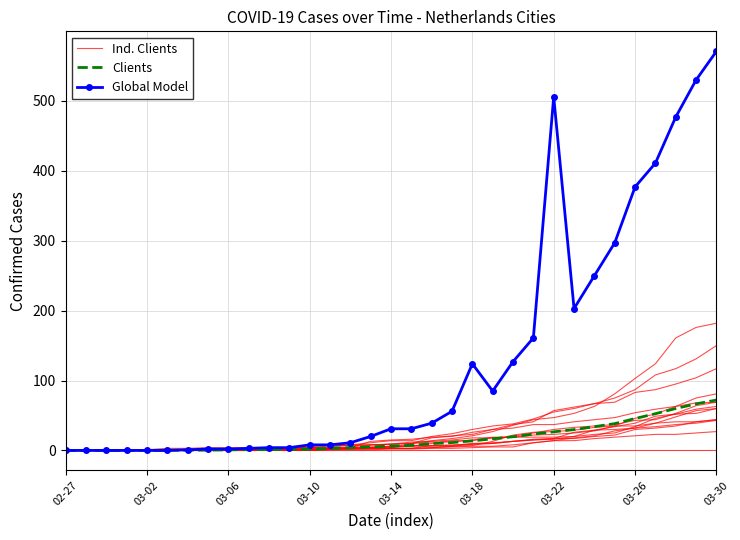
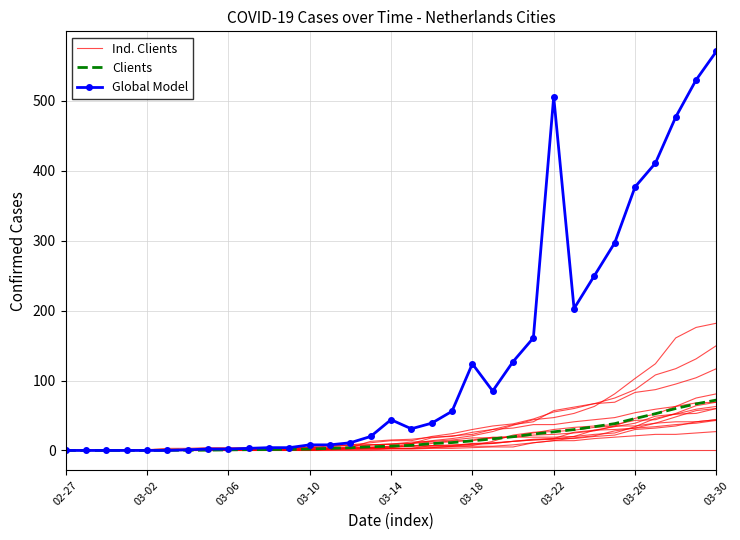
Global Model, 03-14: 30 -> 40
